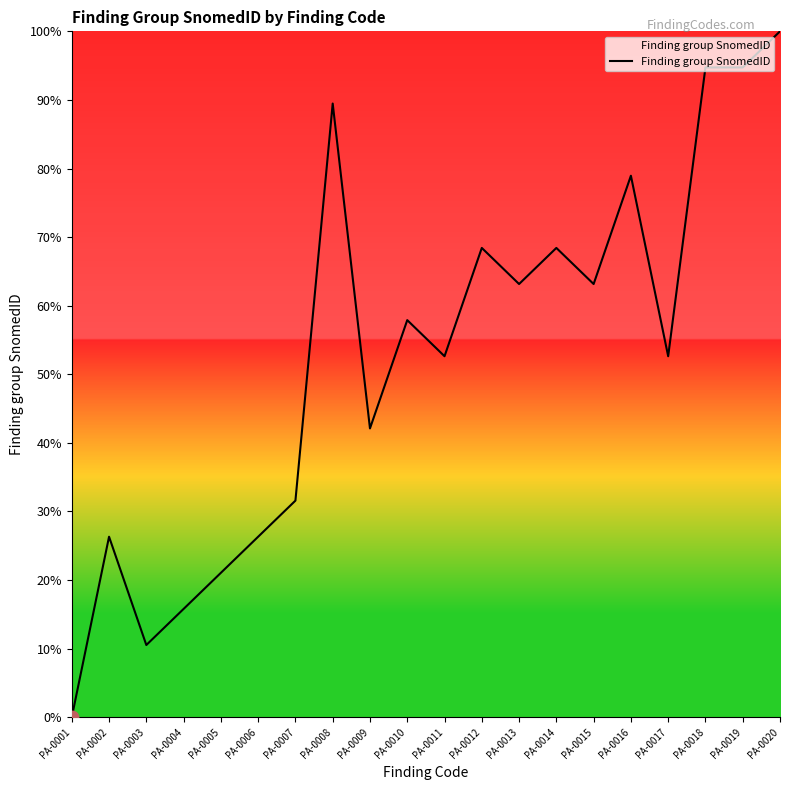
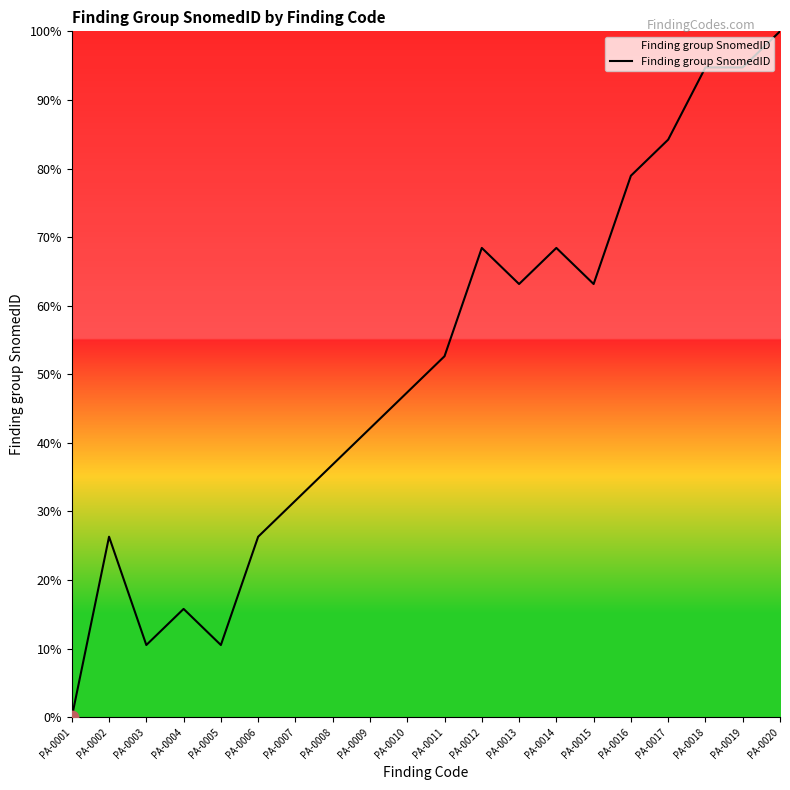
Finding group SnomedID, PA-0005: 21% -> 11%
Finding group SnomedID, PA-0008: 89% -> 37%
Finding group SnomedID, PA-0010: 58% -> 47%
Finding group SnomedID, PA-0017: 53% -> 84%
